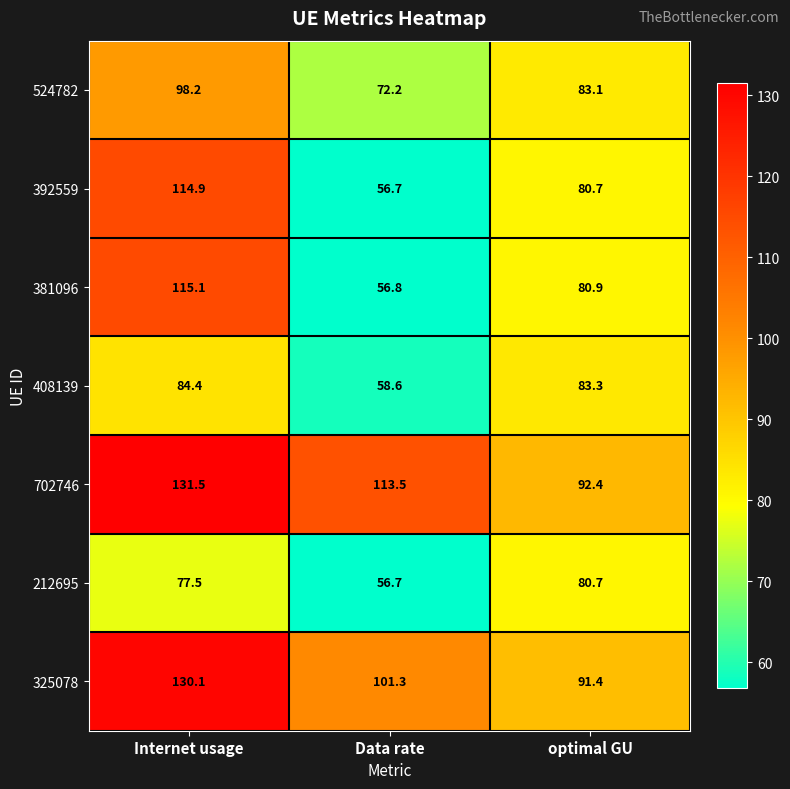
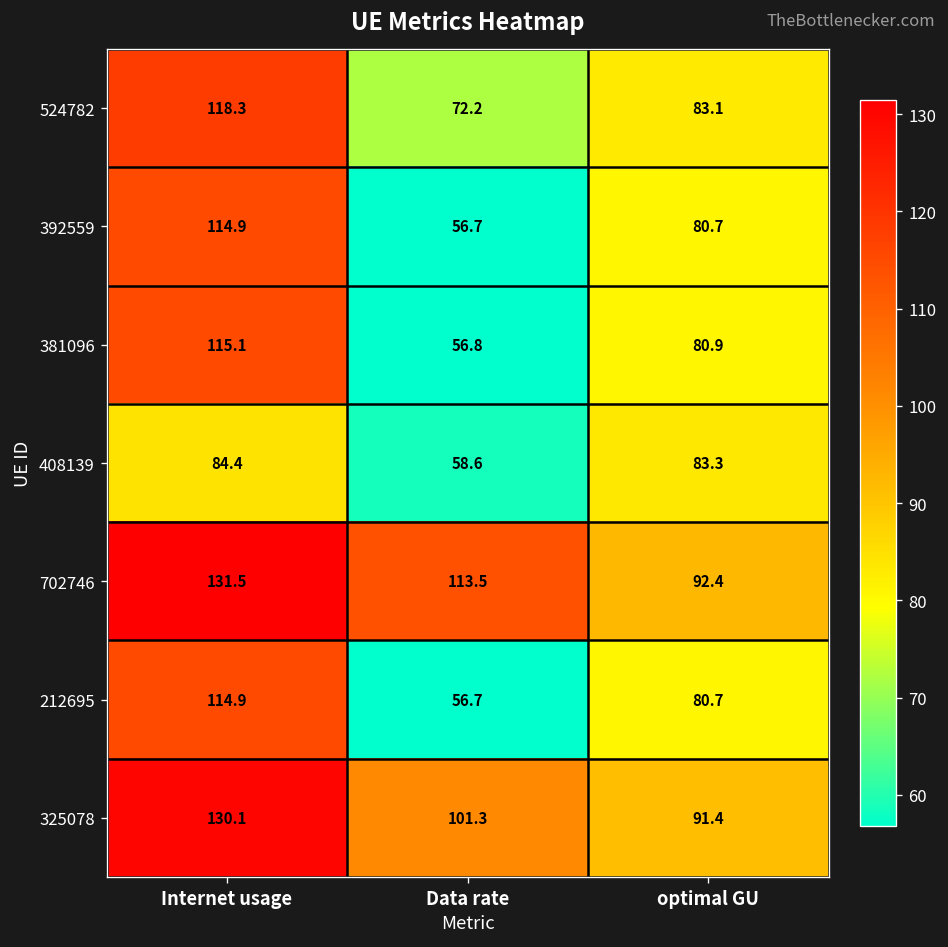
524782, Internet usage: 98.2 -> 118.3
212695, Internet usage: 77.5 -> 114.9
